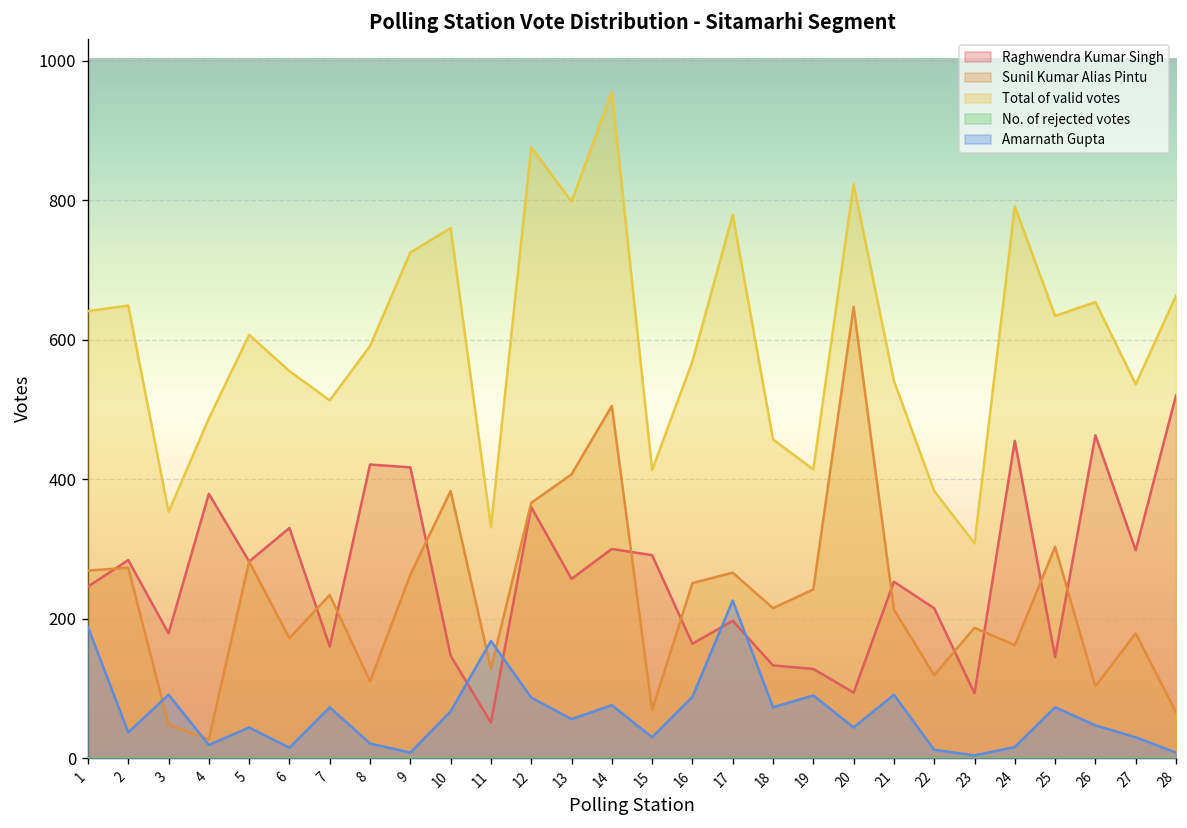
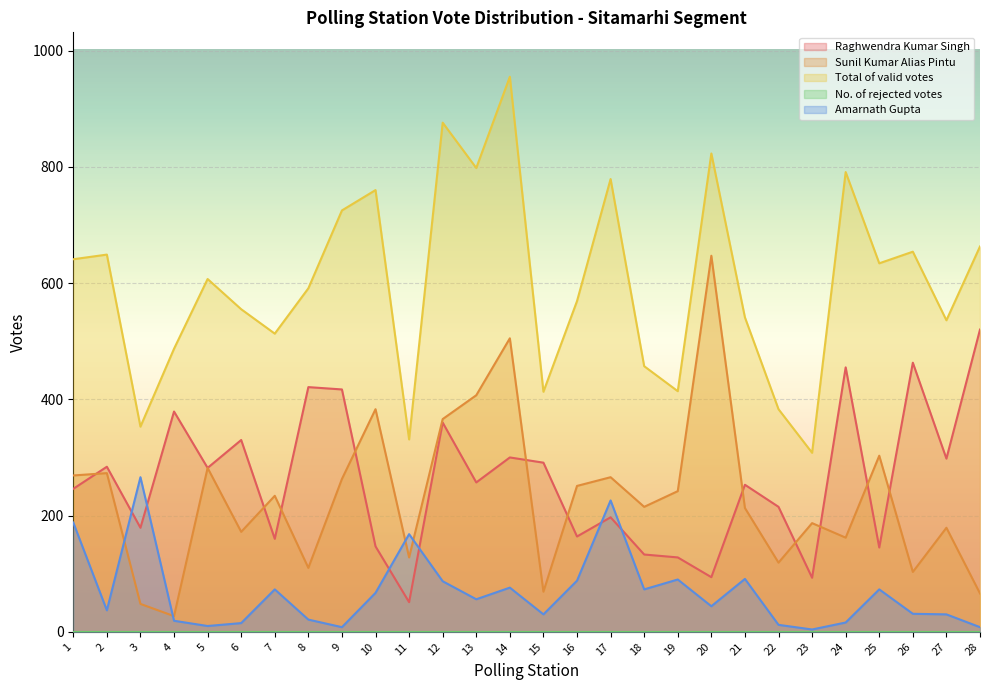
Amarnath Gupta, 3: 90 -> 270
Amarnath Gupta, 5: 40 -> 10
Amarnath Gupta, 26: 50 -> 30
